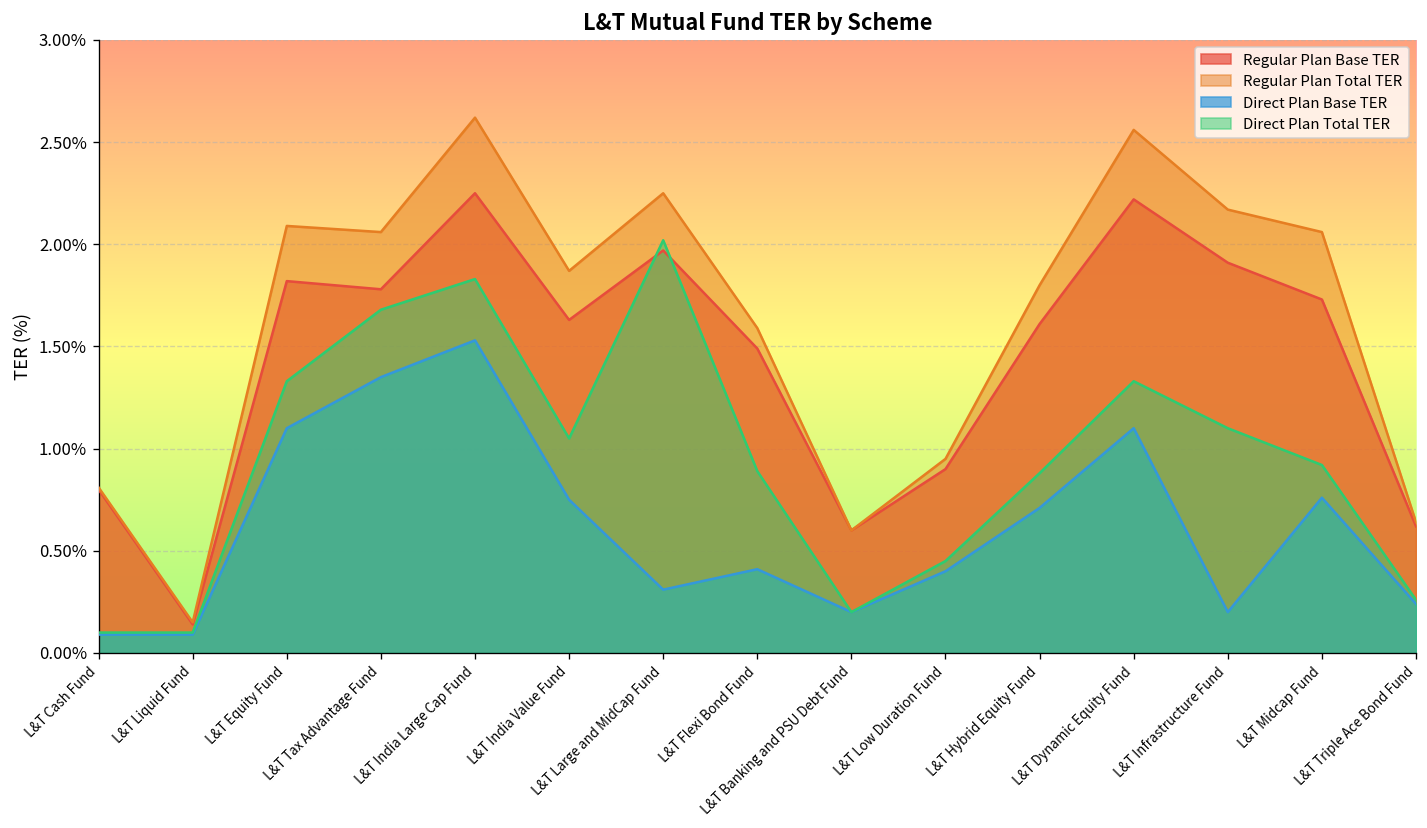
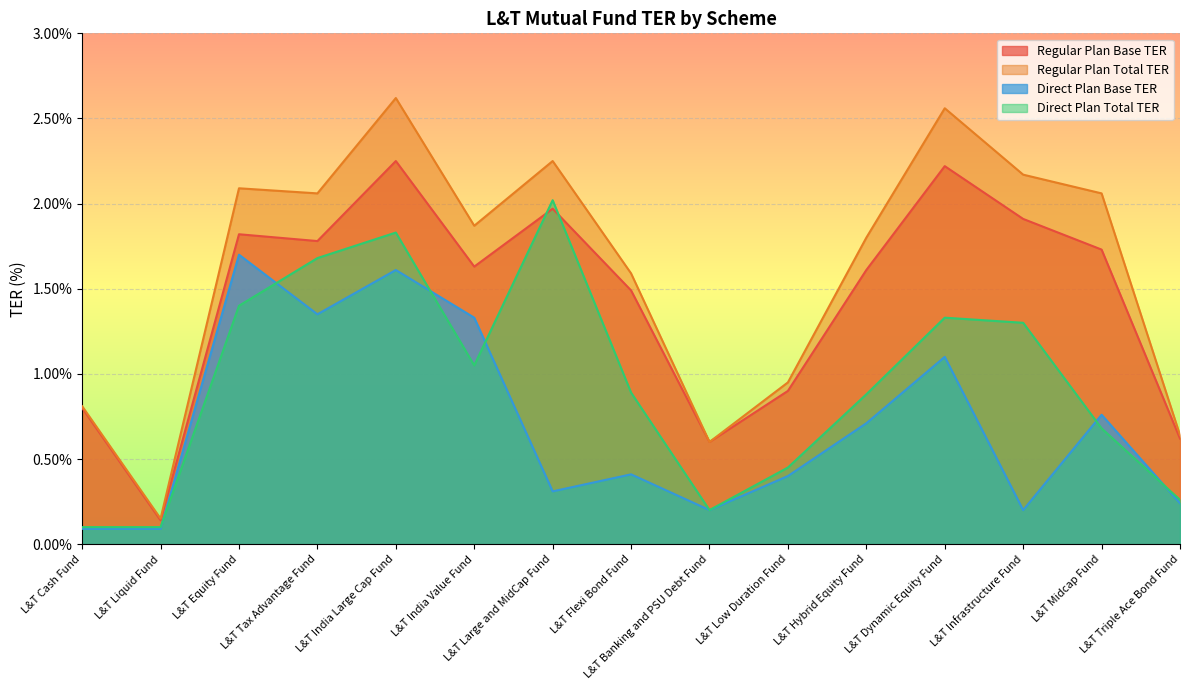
Direct Plan Base TER, L&T Equity Fund: 1.10% -> 1.70%
Direct Plan Total TER, L&T Equity Fund: 1.33% -> 1.40%
Direct Plan Base TER, L&T India Large Cap Fund: 1.53% -> 1.61%
Direct Plan Base TER, L&T India Value Fund: 0.75% -> 1.33%
Direct Plan Total TER, L&T Infrastructure Fund: 1.10% -> 1.30%
Direct Plan Total TER, L&T Midcap Fund: 0.92% -> 0.68%
